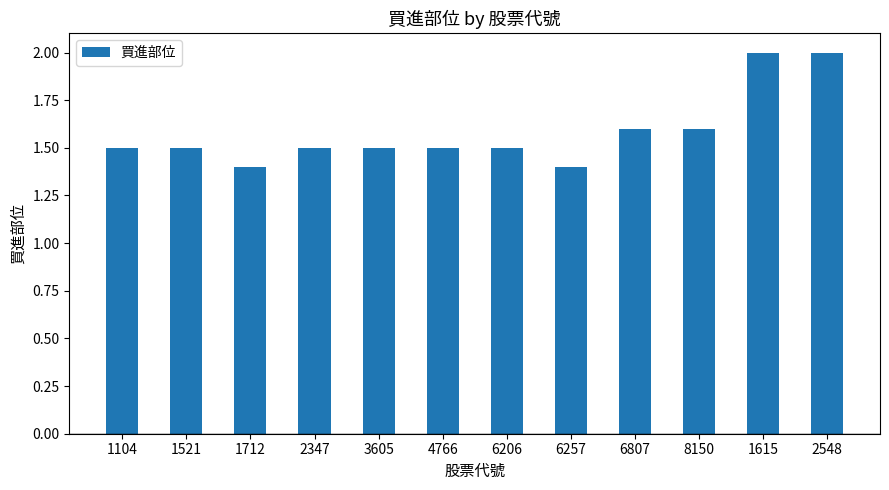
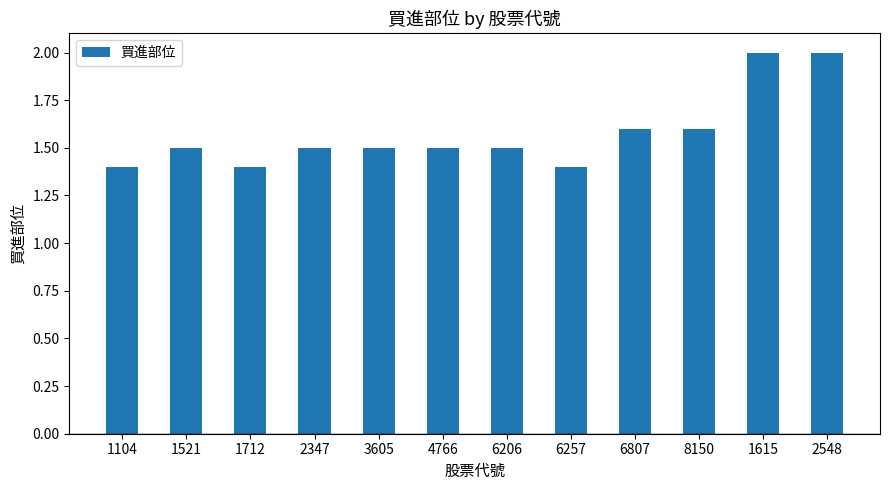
1104: 1.5 -> 1.4
